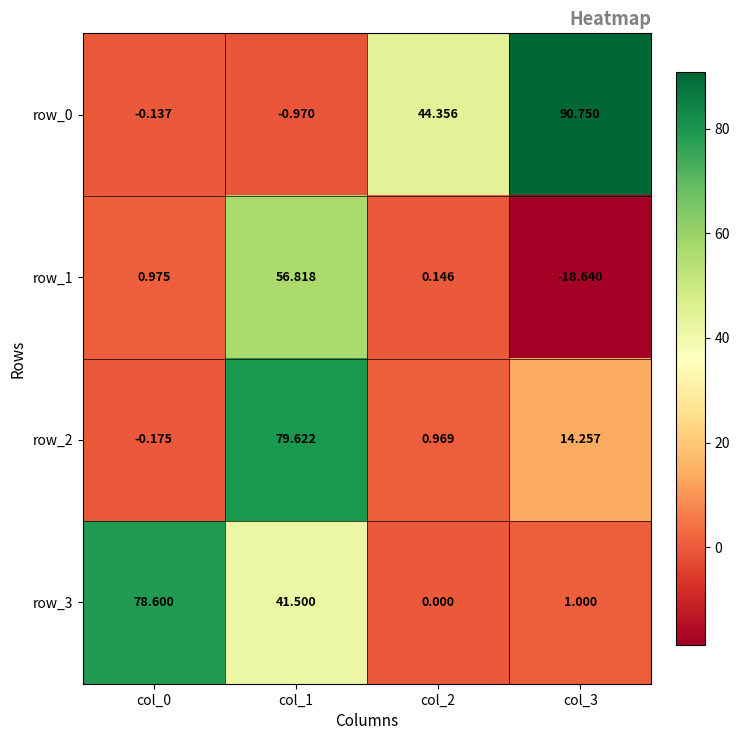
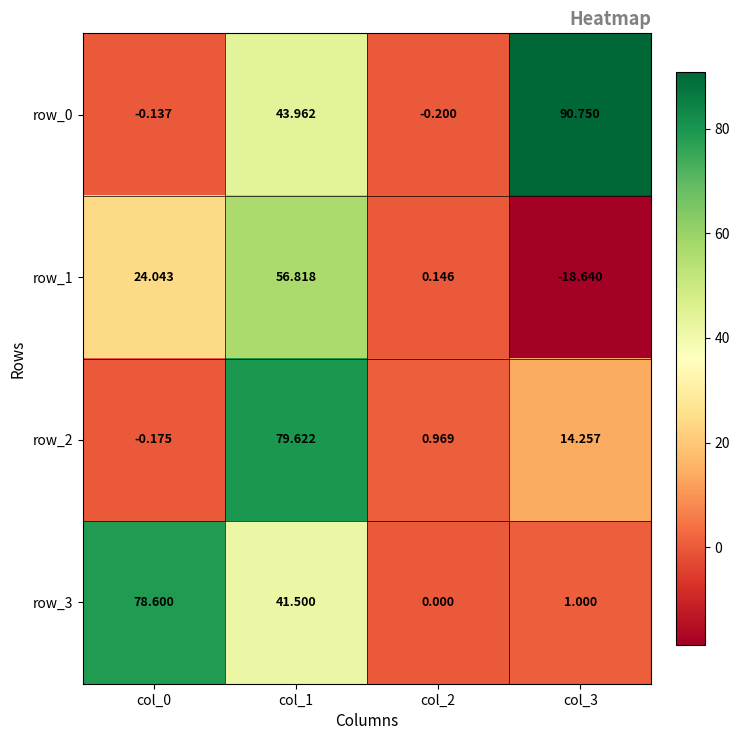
row_0, col_1: -0.970 -> 43.962
row_0, col_2: 44.356 -> -0.200
row_1, col_0: 0.975 -> 24.043
